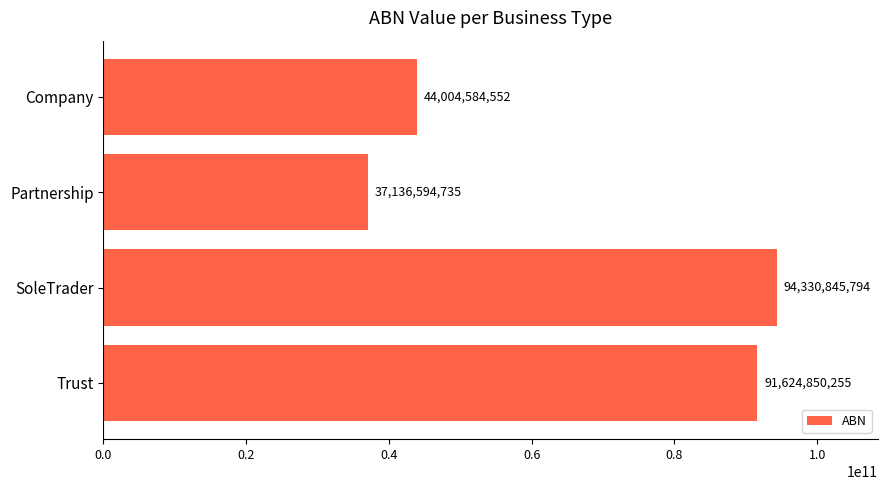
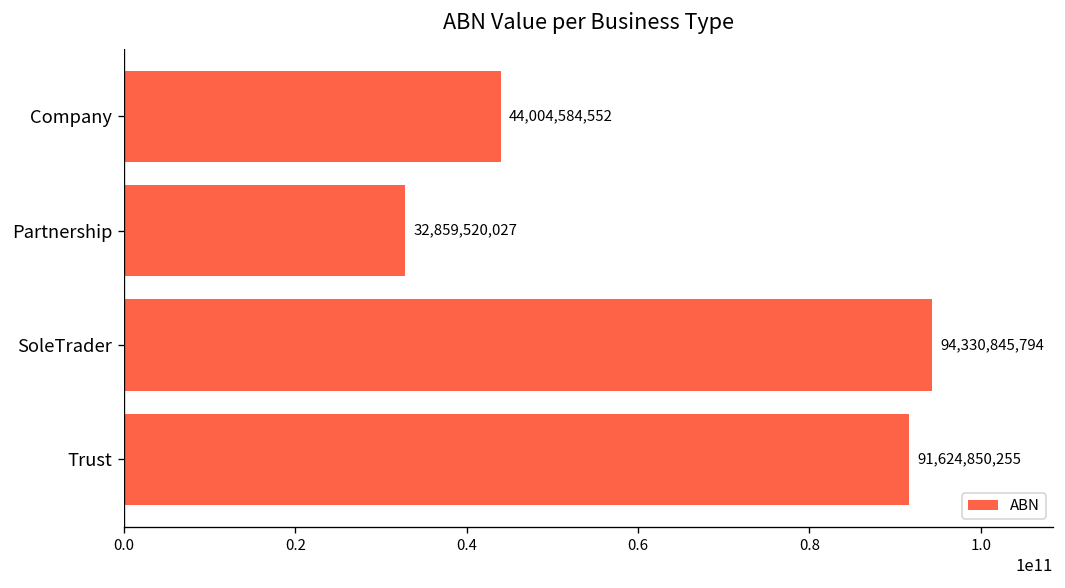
Partnership: 37,136,594,735 -> 32,859,520,027
